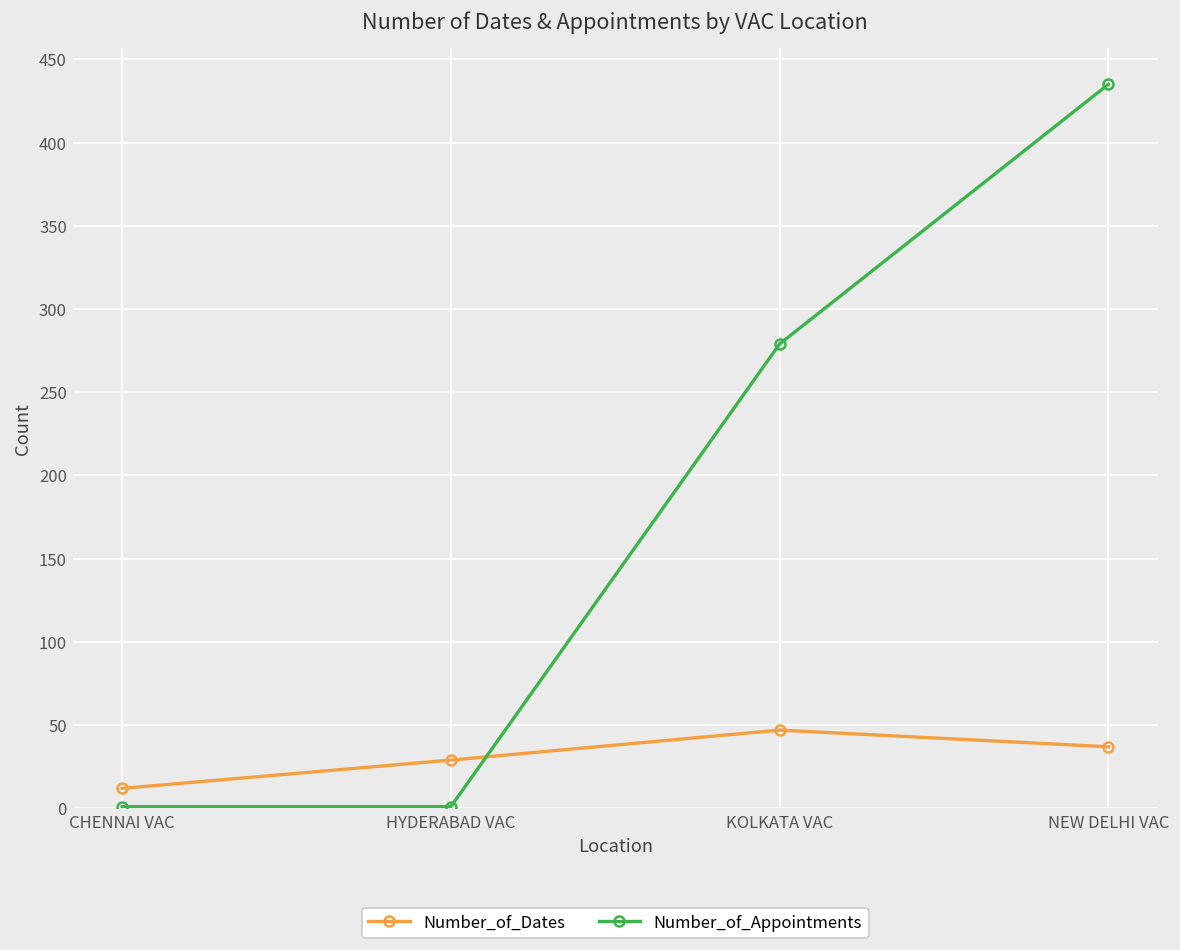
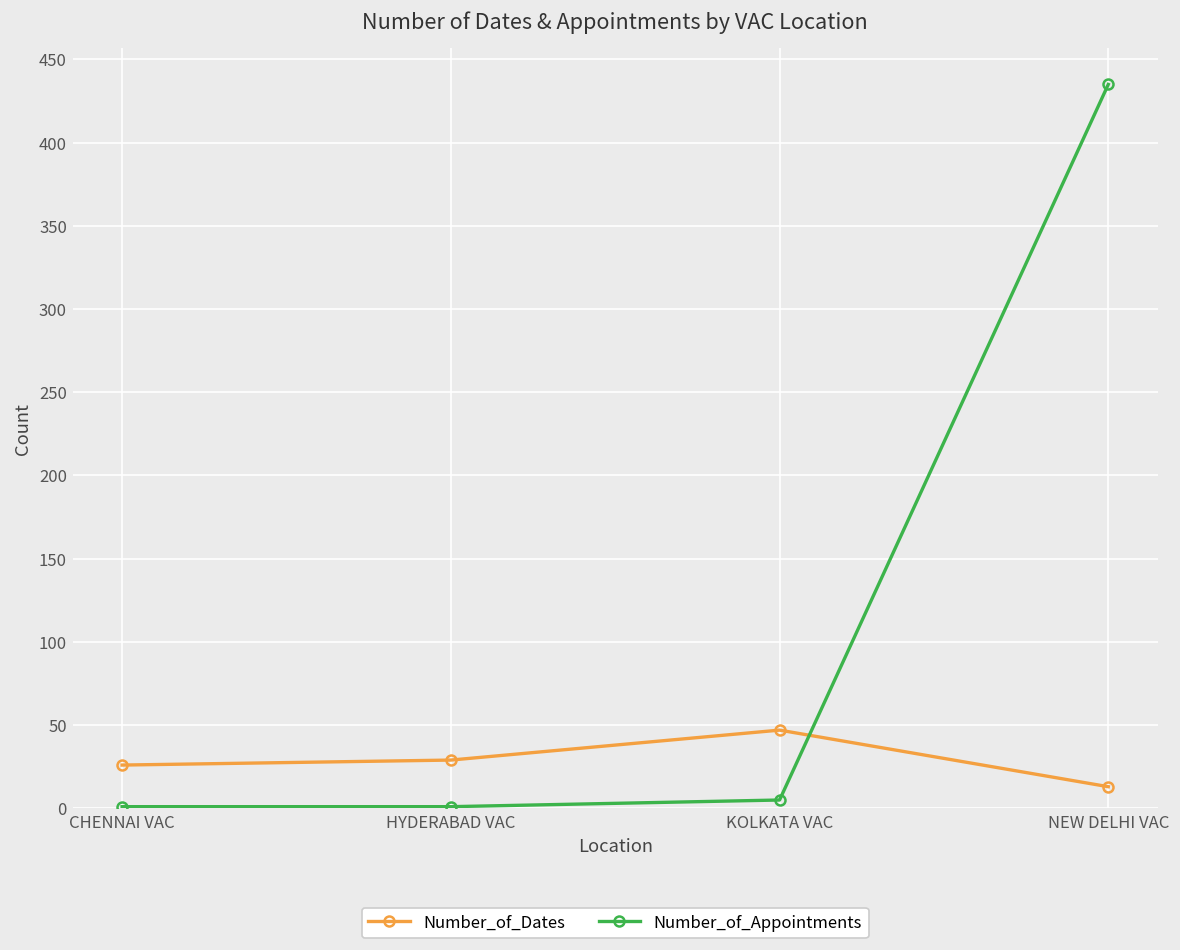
Number_of_Dates, CHENNAI VAC: 12 -> 26
Number_of_Appointments, KOLKATA VAC: 279 -> 5
Number_of_Dates, NEW DELHI VAC: 37 -> 13
